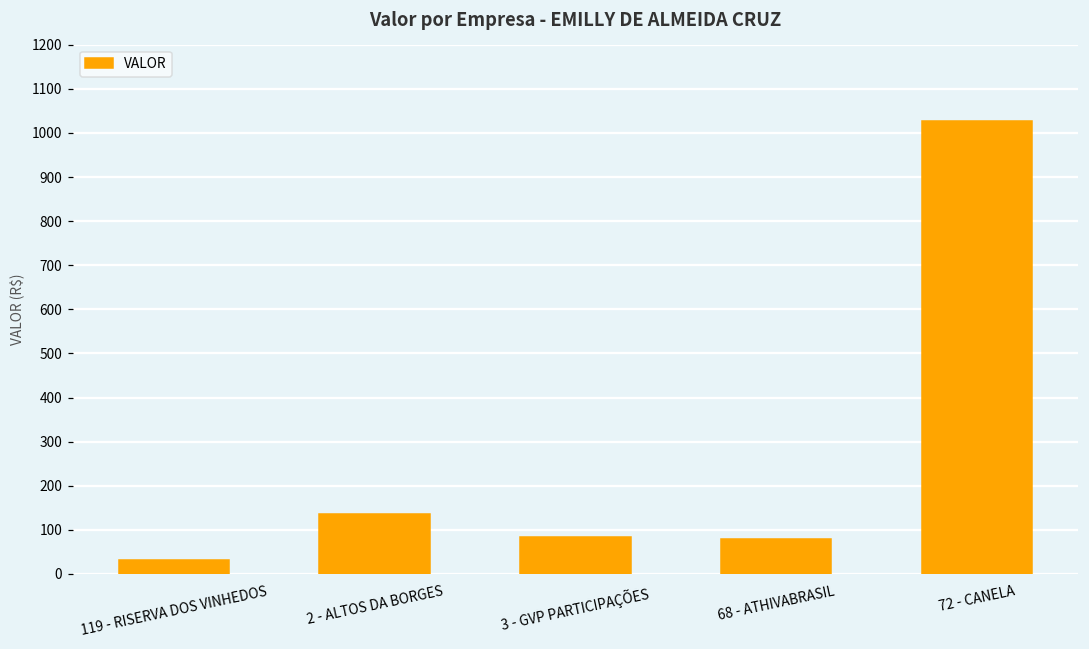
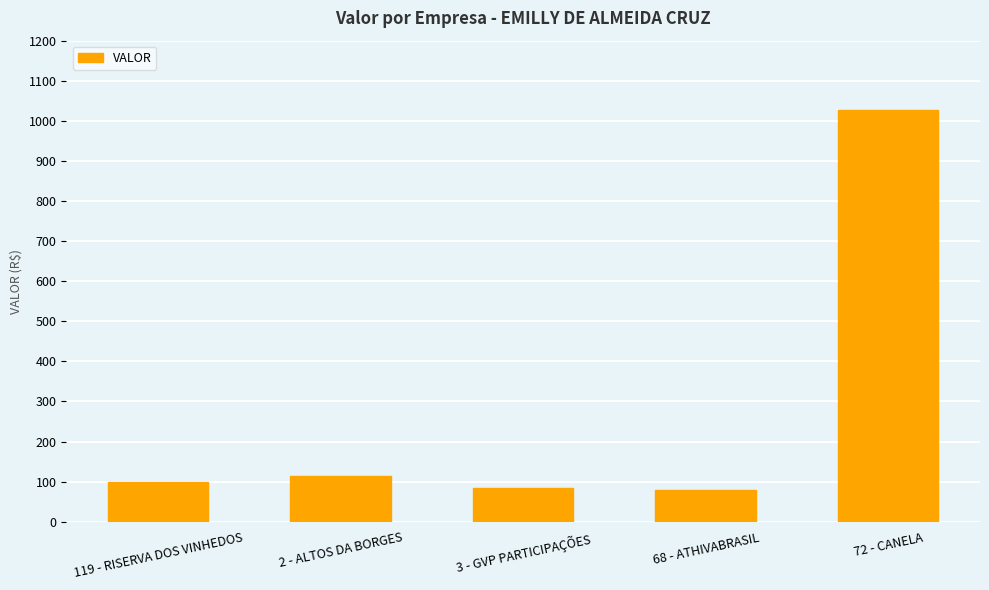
119 - RISERVA DOS VINHEDOS: 30 -> 100
2 - ALTOS DA BORGES: 140 -> 110
